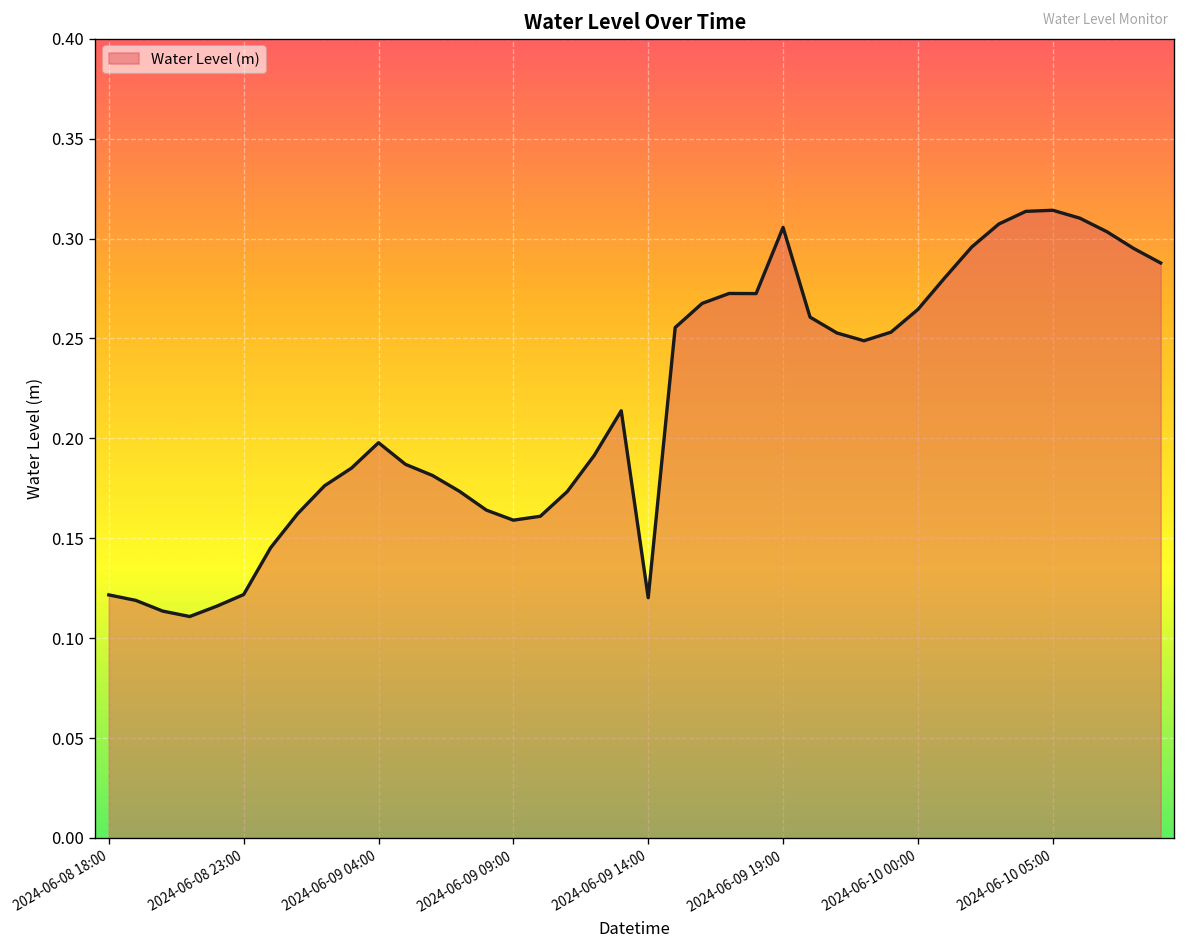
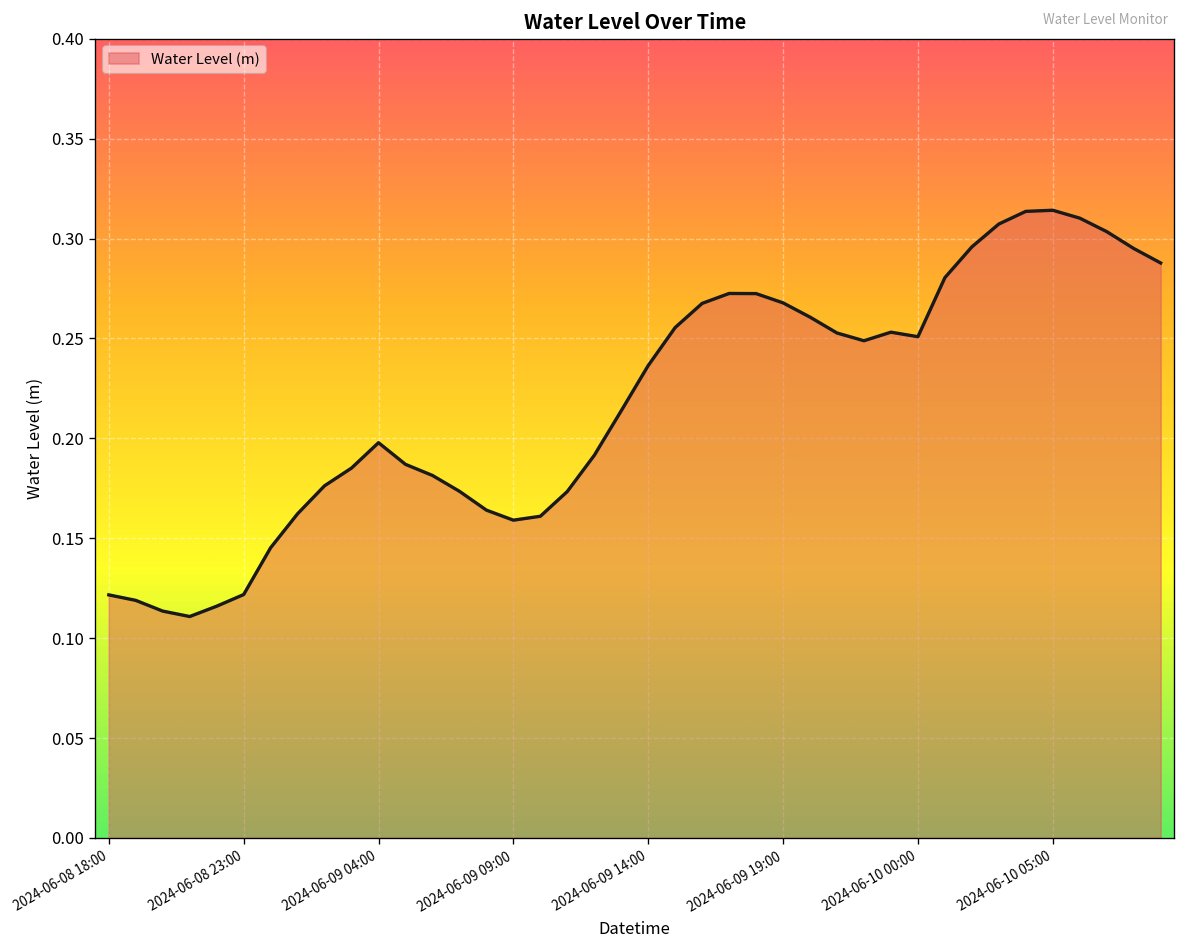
2024-06-09 14:00: 0.120 -> 0.236
2024-06-09 19:00: 0.306 -> 0.268
2024-06-10 00:00: 0.265 -> 0.251
